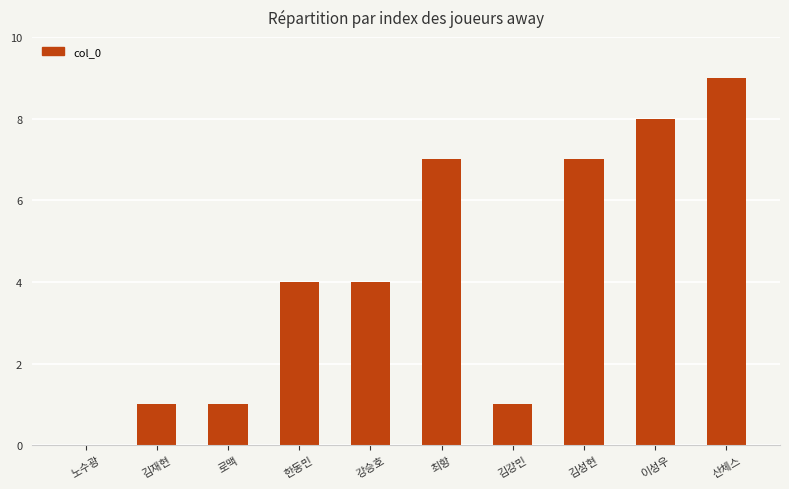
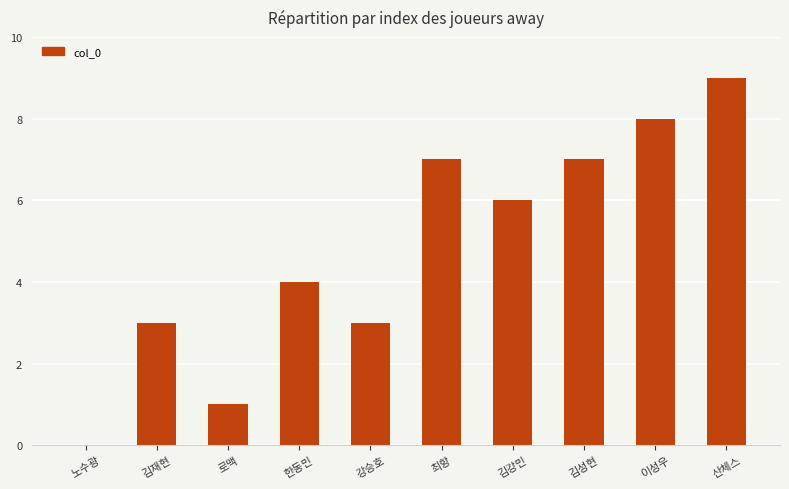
김재현: 1 -> 3
강승호: 4 -> 3
김강민: 1 -> 6
